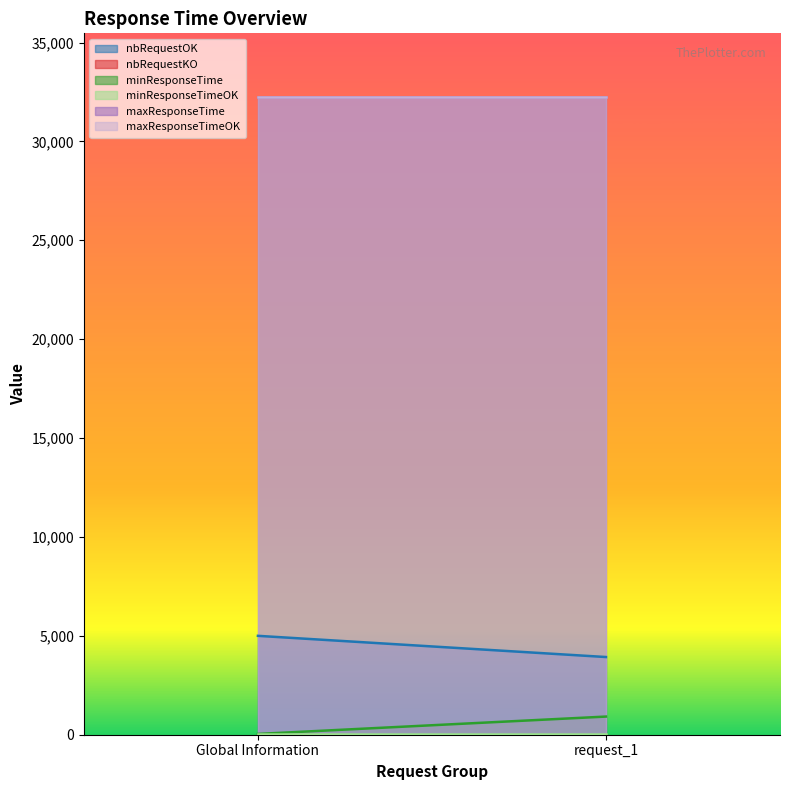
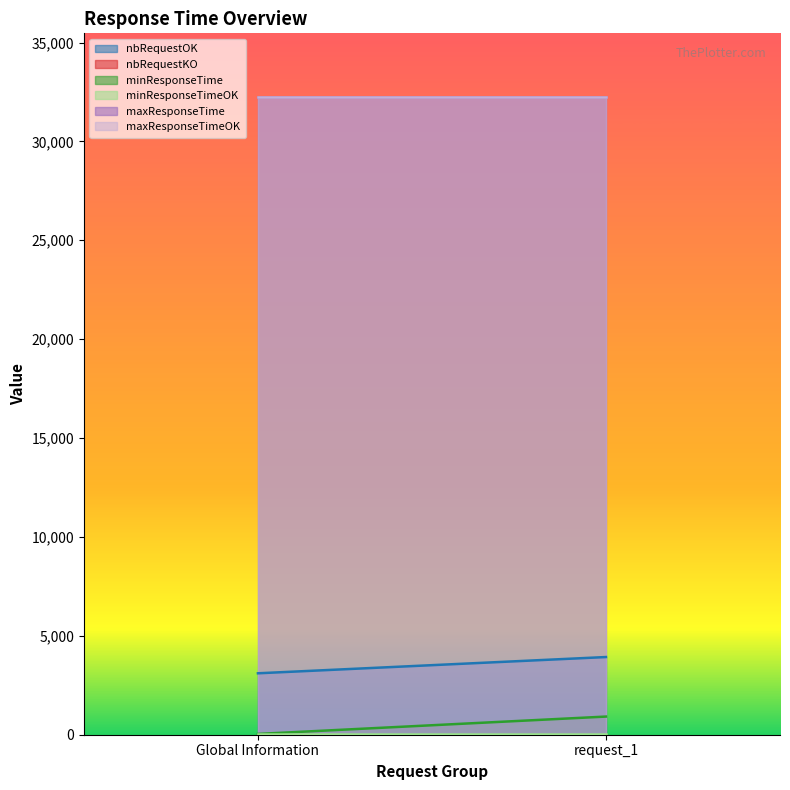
nbRequestOK, Global Information: 5,000 -> 3,100
